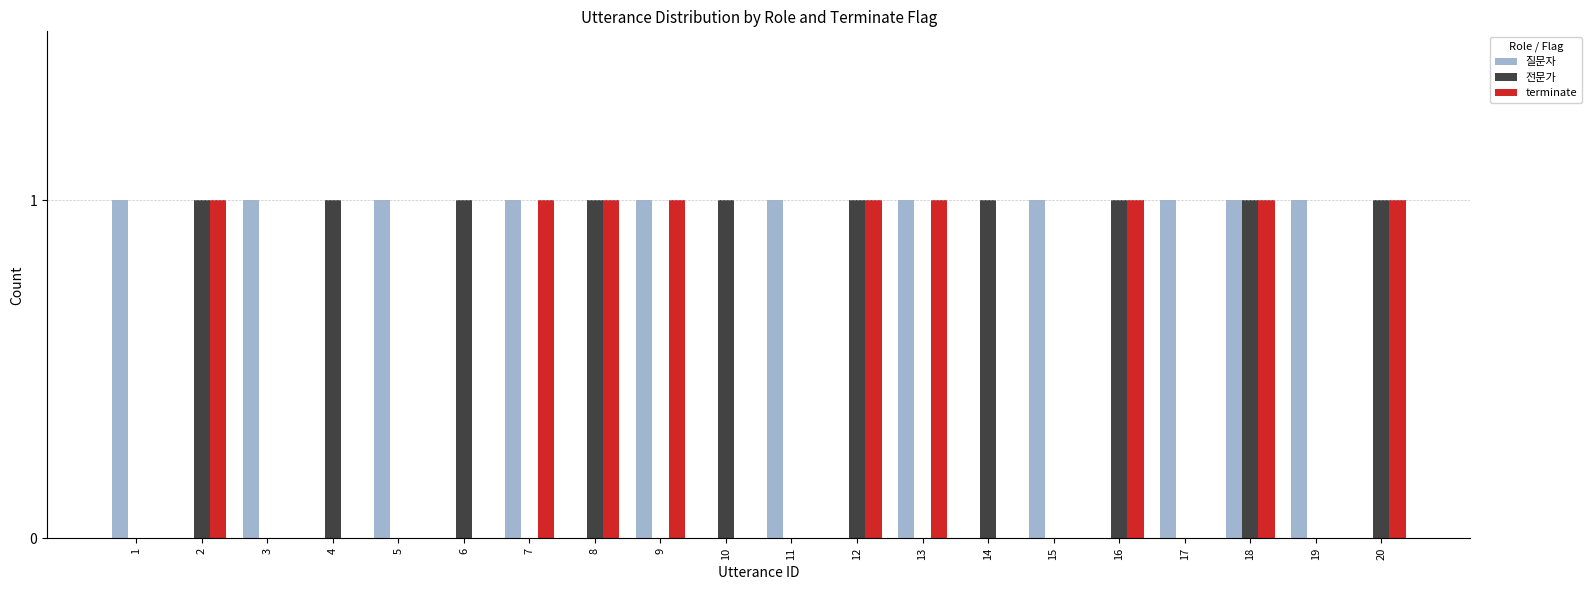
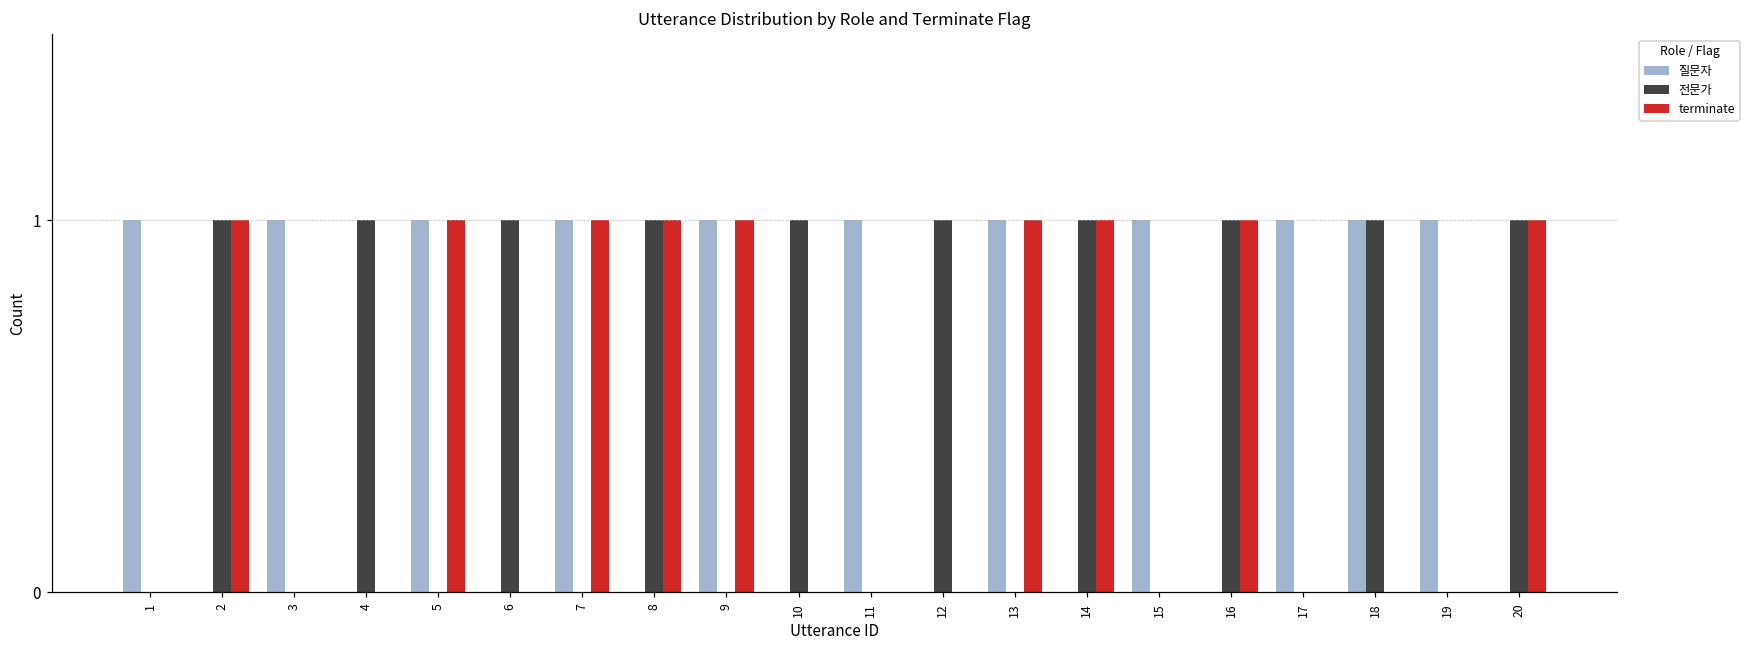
terminate, 5: 0 -> 1
terminate, 12: 1 -> 0
terminate, 14: 0 -> 1
terminate, 18: 1 -> 0
